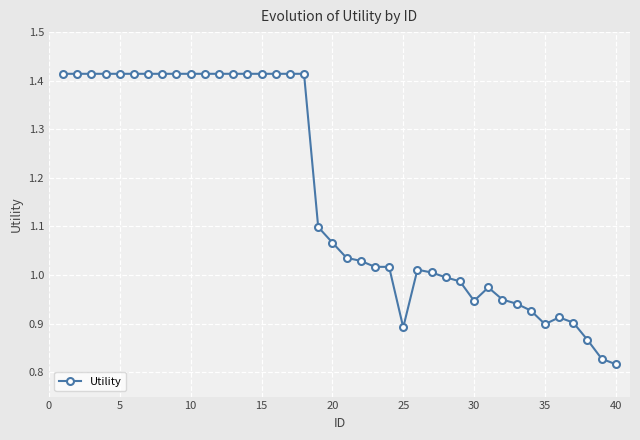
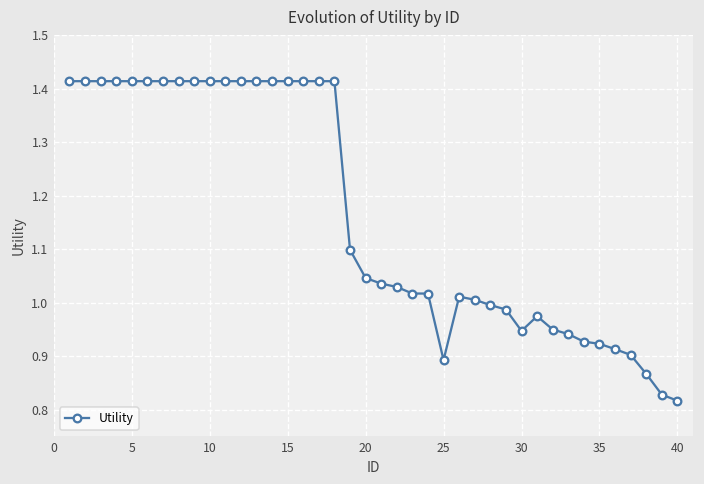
20: 1.07 -> 1.05
35: 0.90 -> 0.92
